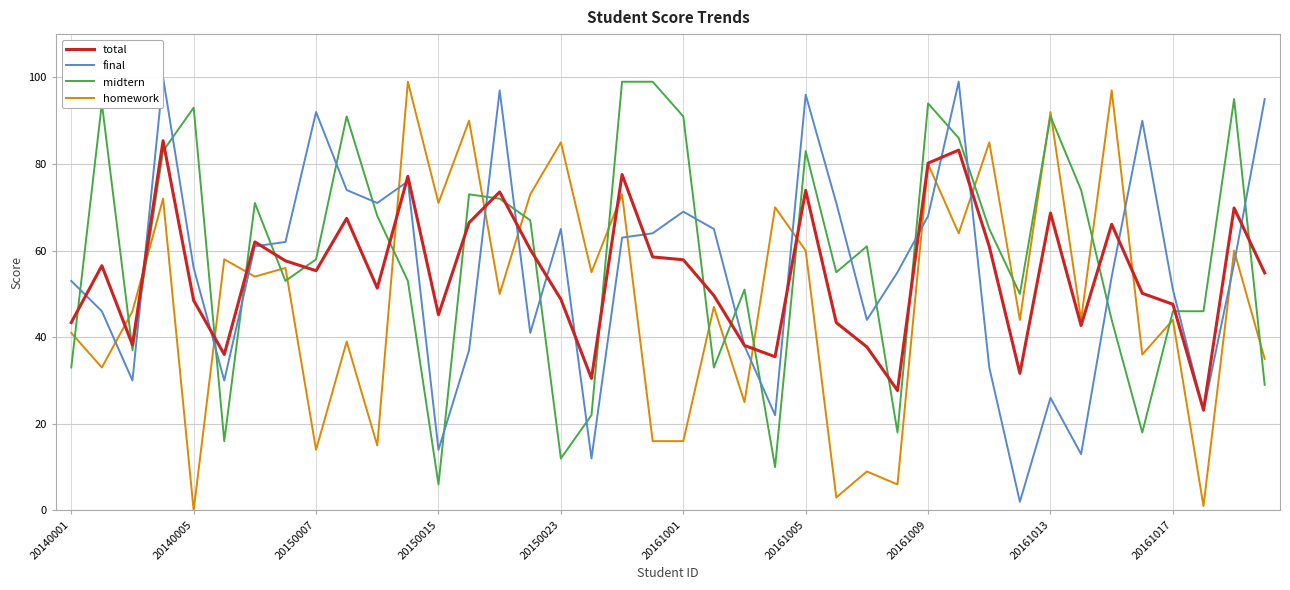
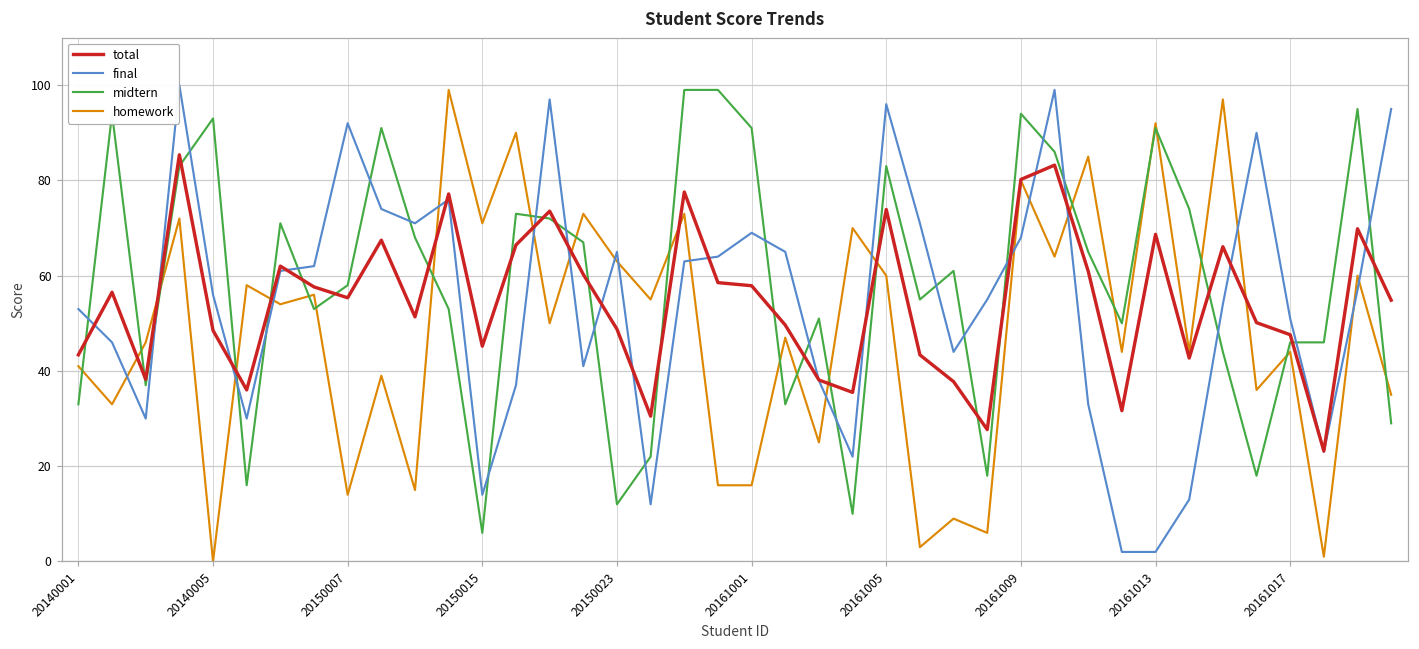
homework, 20150023: 85 -> 63
final, 20161013: 26 -> 2
